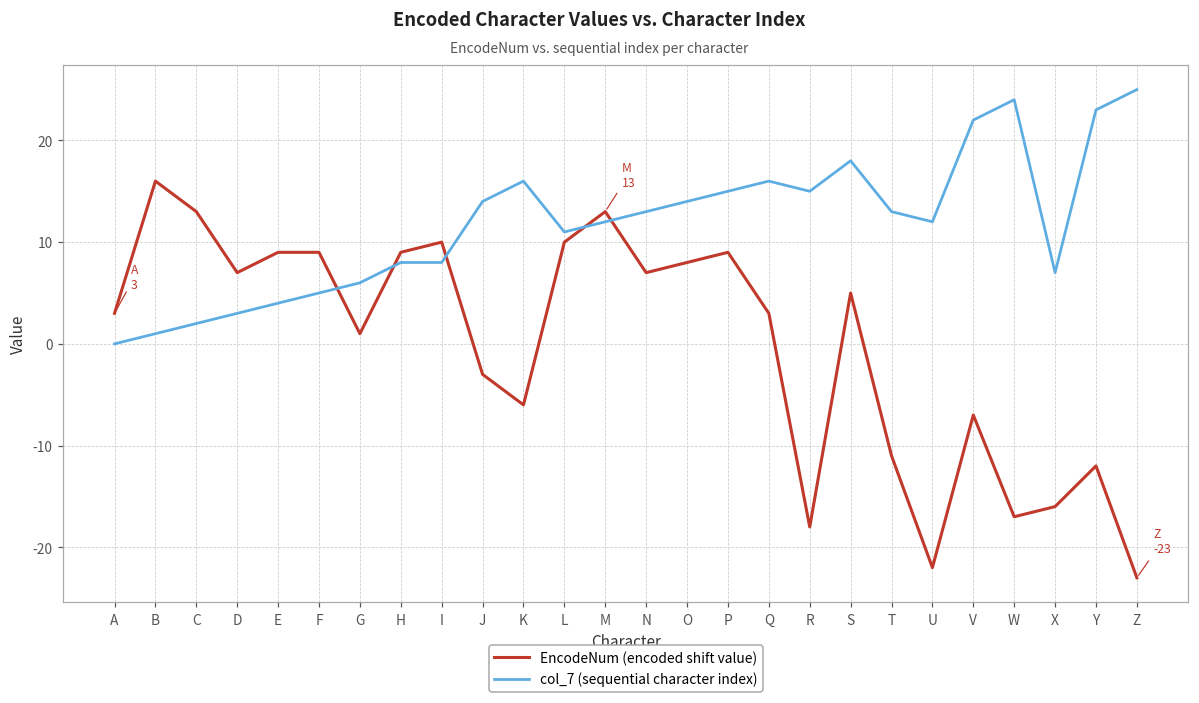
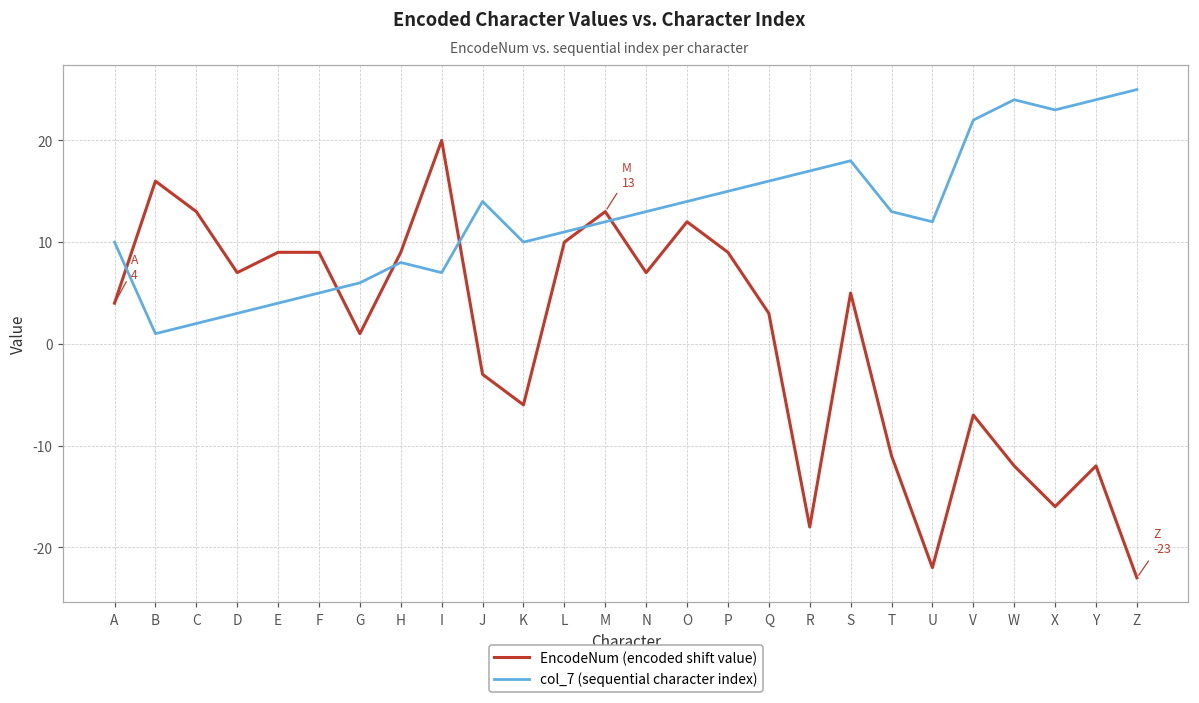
EncodeNum (encoded shift value), A: 3 -> 4
col_7 (sequential character index), A: 0 -> 10
EncodeNum (encoded shift value), I: 10 -> 20
col_7 (sequential character index), I: 8 -> 7
col_7 (sequential character index), K: 16 -> 10
EncodeNum (encoded shift value), O: 8 -> 12
col_7 (sequential character index), R: 15 -> 17
EncodeNum (encoded shift value), W: -17 -> -12
col_7 (sequential character index), X: 7 -> 23
col_7 (sequential character index), Y: 23 -> 24
